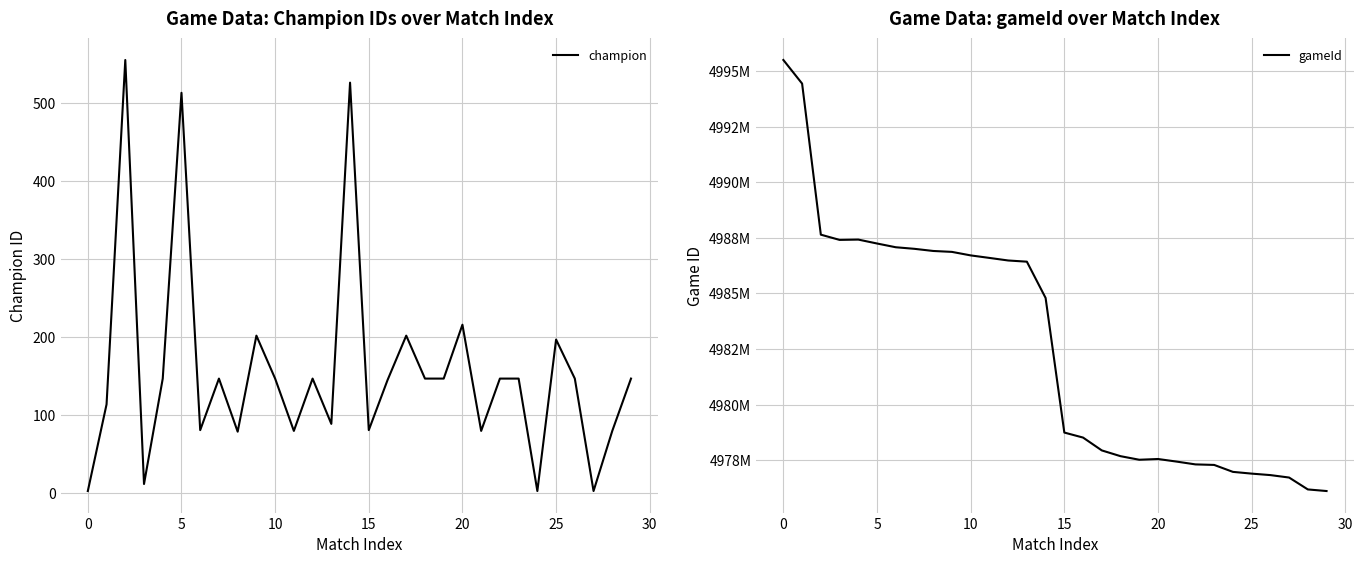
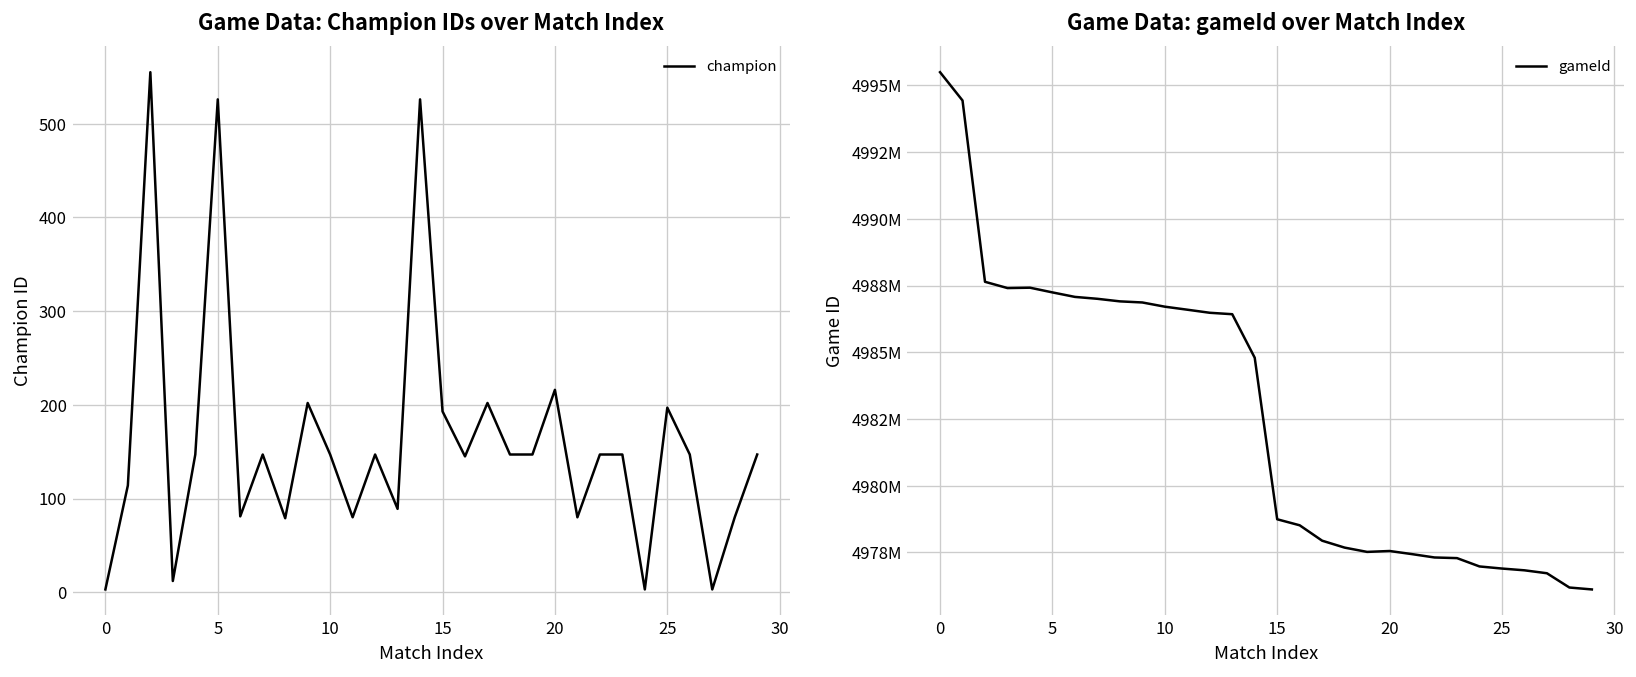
Game Data: Champion IDs over Match Index, 5: 510 -> 530
Game Data: Champion IDs over Match Index, 15: 80 -> 190
